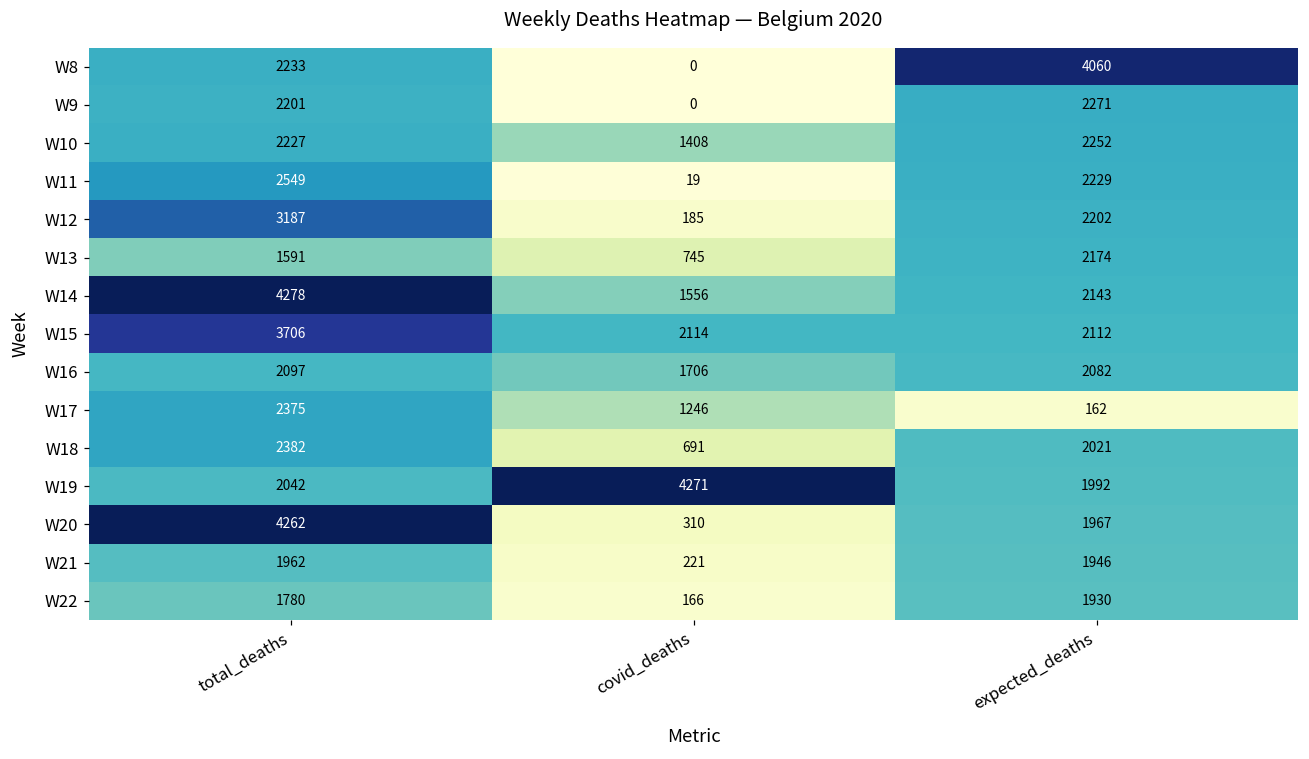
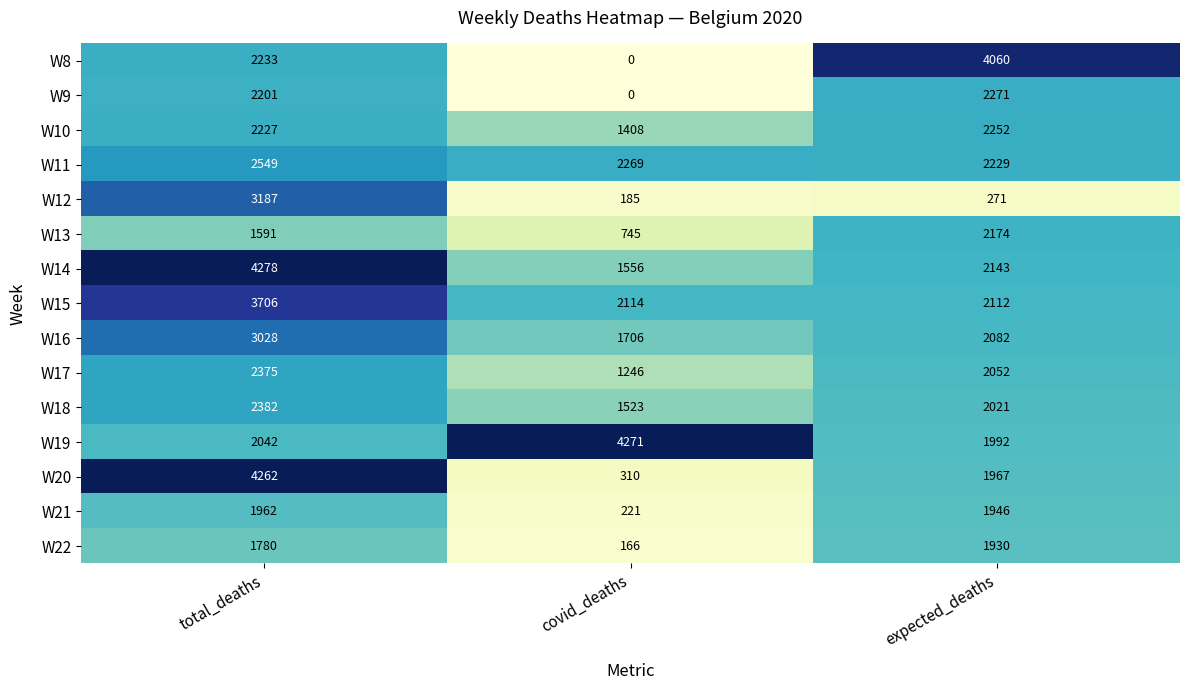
W11, covid_deaths: 19 -> 2269
W12, expected_deaths: 2202 -> 271
W16, total_deaths: 2097 -> 3028
W17, expected_deaths: 162 -> 2052
W18, covid_deaths: 691 -> 1523
